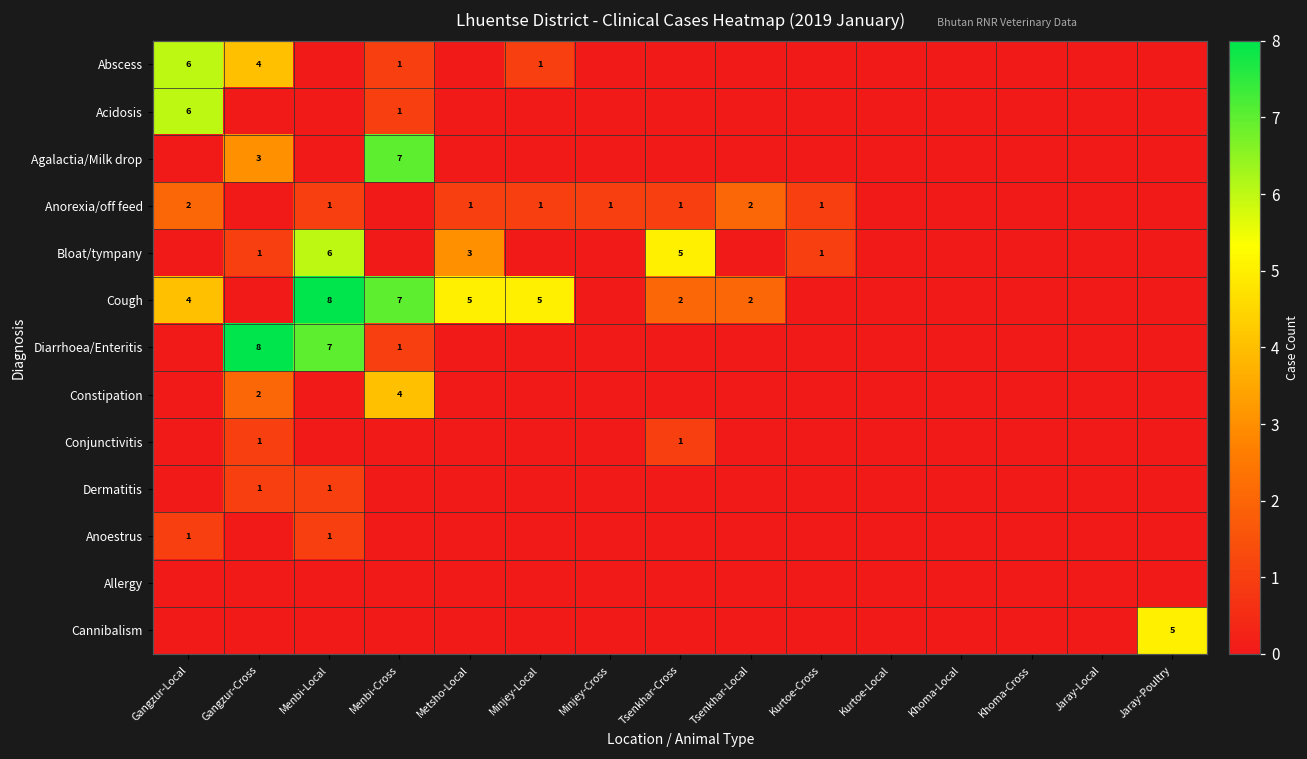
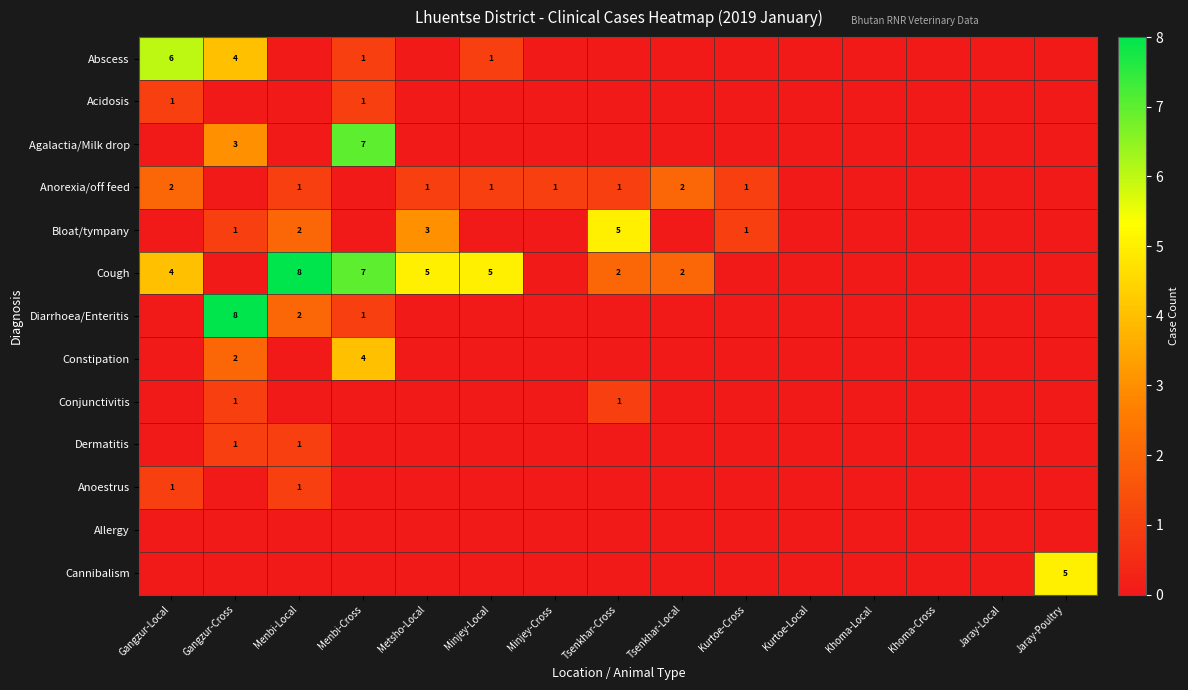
Acidosis, Gangzur-Local: 6 -> 1
Bloat/tympany, Menbi-Local: 6 -> 2
Diarrhoea/Enteritis, Menbi-Local: 7 -> 2
